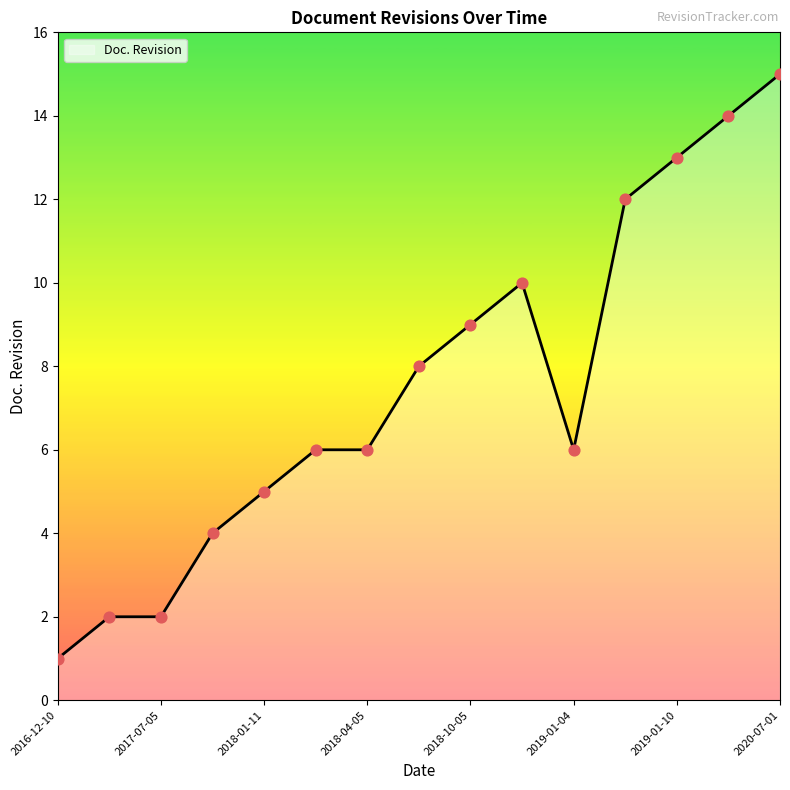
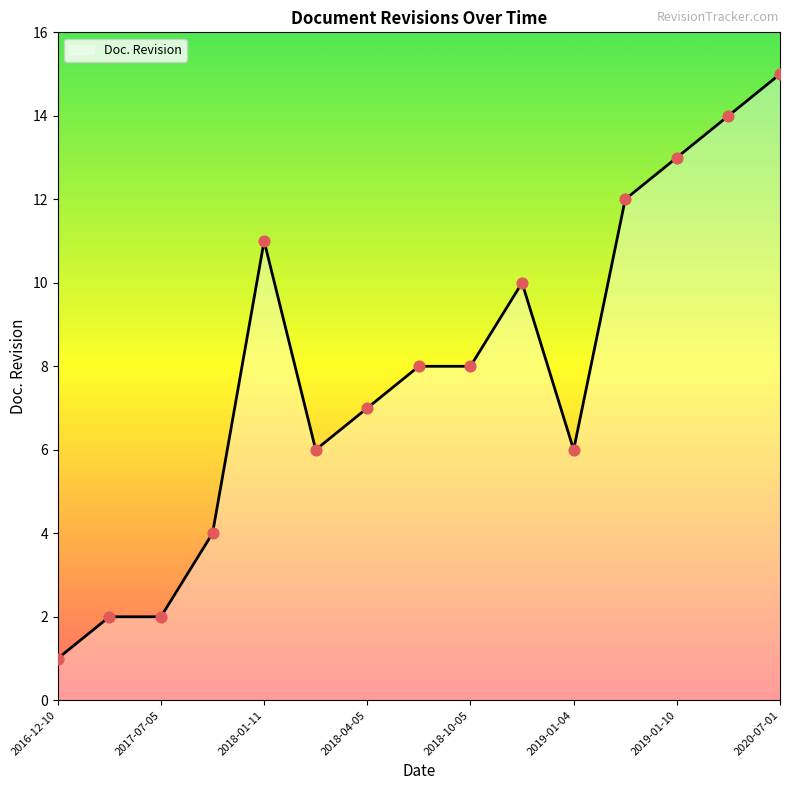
2018-01-11: 5 -> 11
2018-04-05: 6 -> 7
2018-10-05: 9 -> 8
